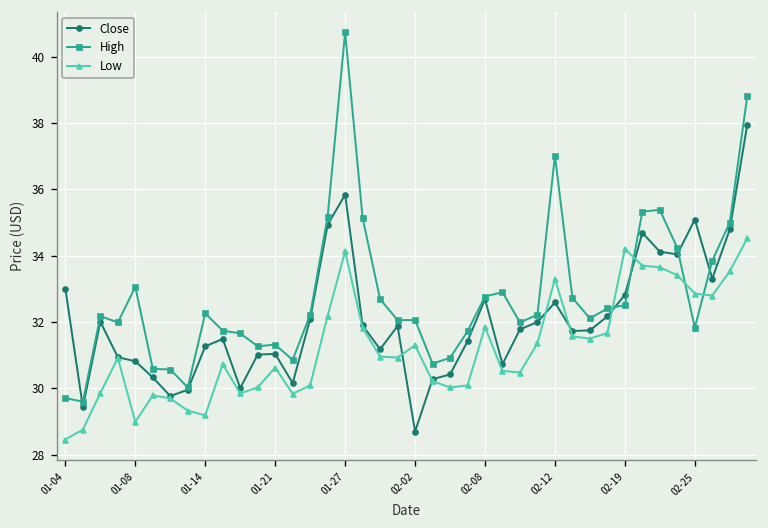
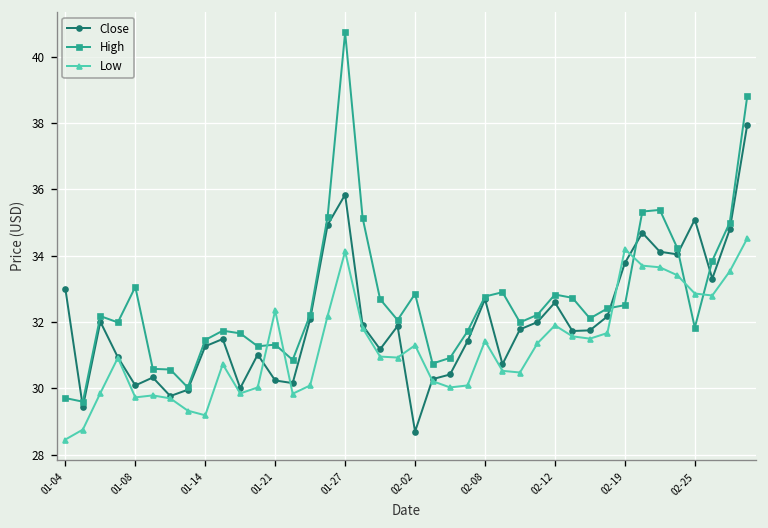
Close, 01-08: 30.8 -> 30.1
Low, 01-08: 29.0 -> 29.7
High, 01-14: 32.3 -> 31.5
Close, 01-21: 31.0 -> 30.2
Low, 01-21: 30.6 -> 32.4
High, 02-02: 32.1 -> 32.9
Low, 02-08: 31.9 -> 31.4
High, 02-12: 37.0 -> 32.8
Low, 02-12: 33.3 -> 31.9
Close, 02-19: 32.8 -> 33.8
